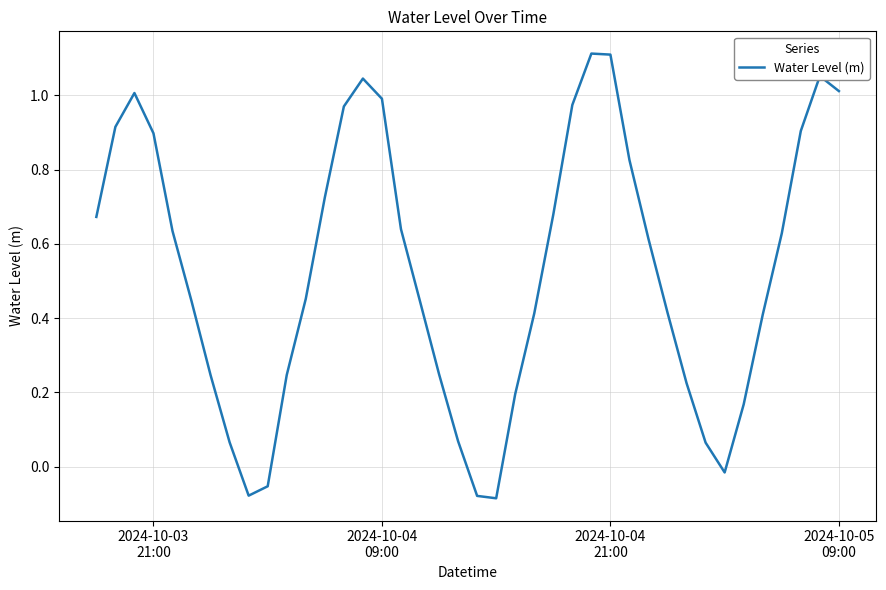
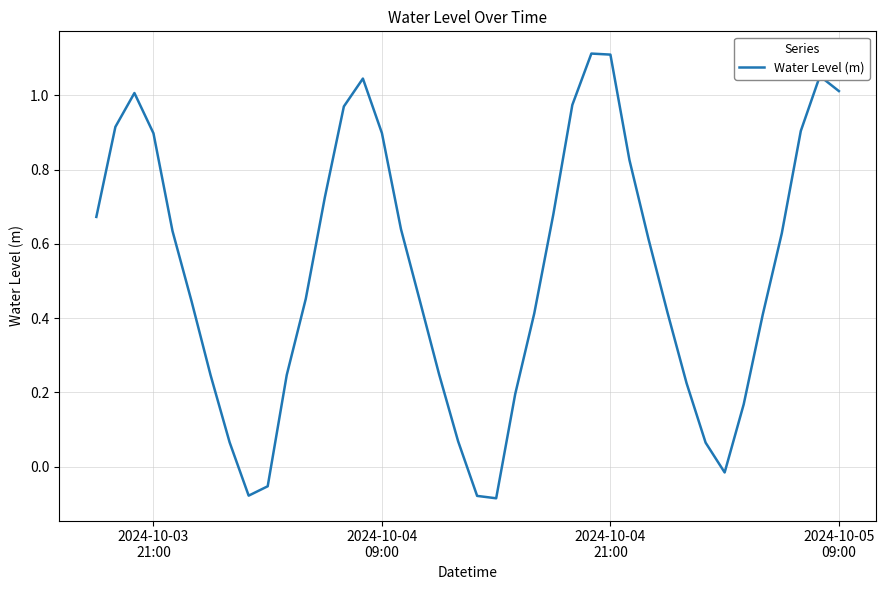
2024-10-04 09:00: 0.99 -> 0.90
